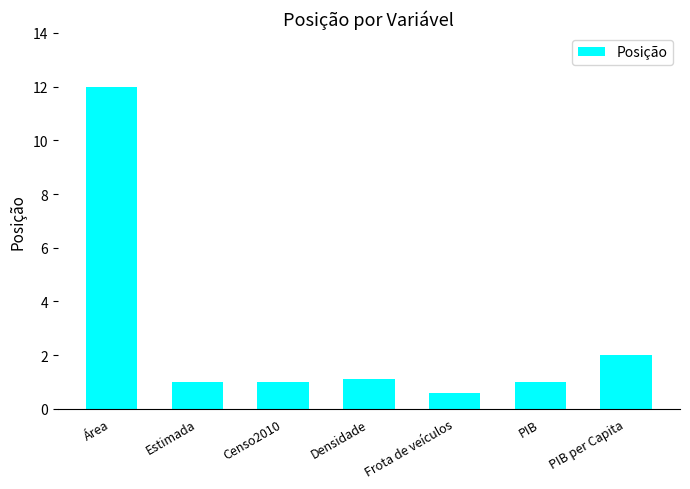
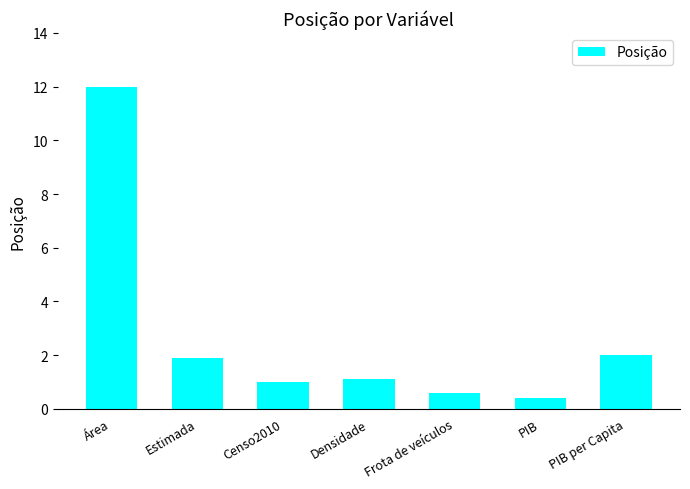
Estimada: 1.0 -> 1.9
PIB: 1.0 -> 0.4
